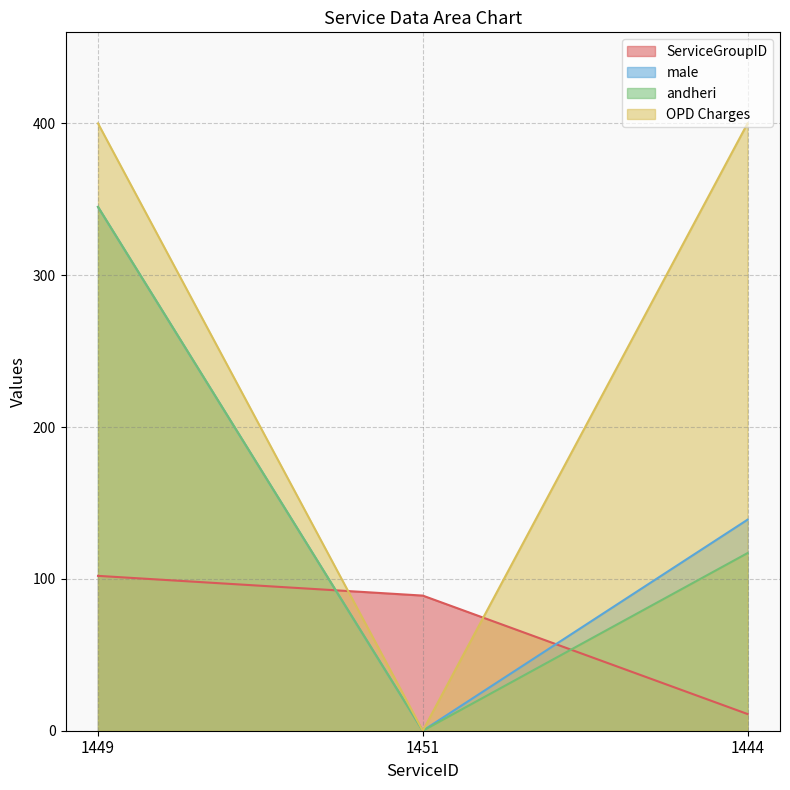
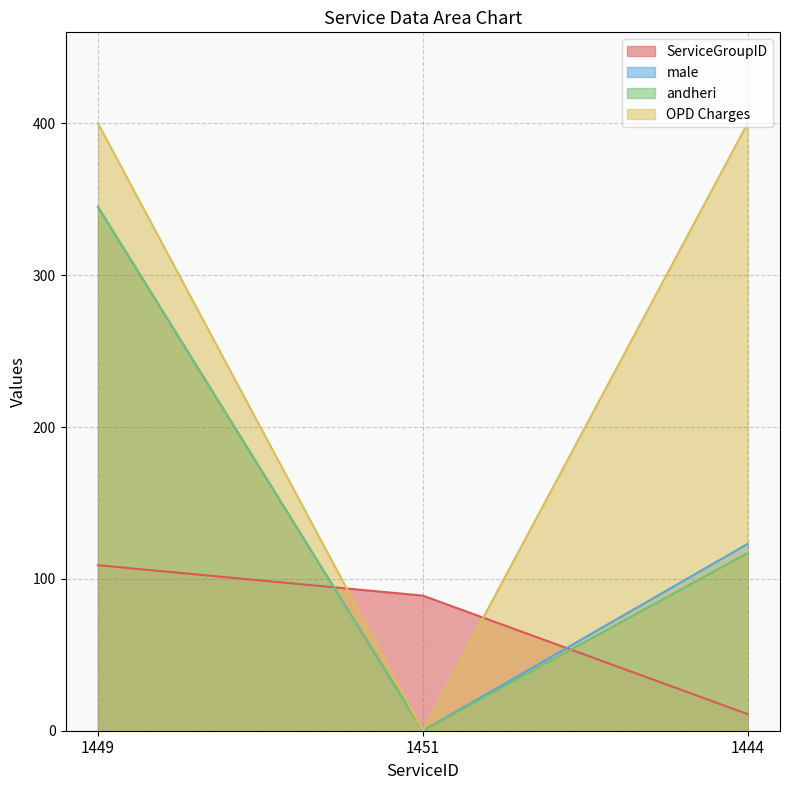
ServiceGroupID, 1449: 102 -> 109
male, 1444: 139 -> 123
